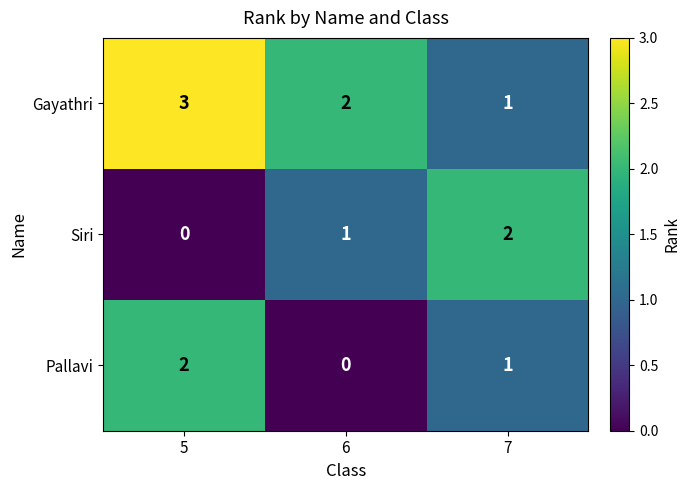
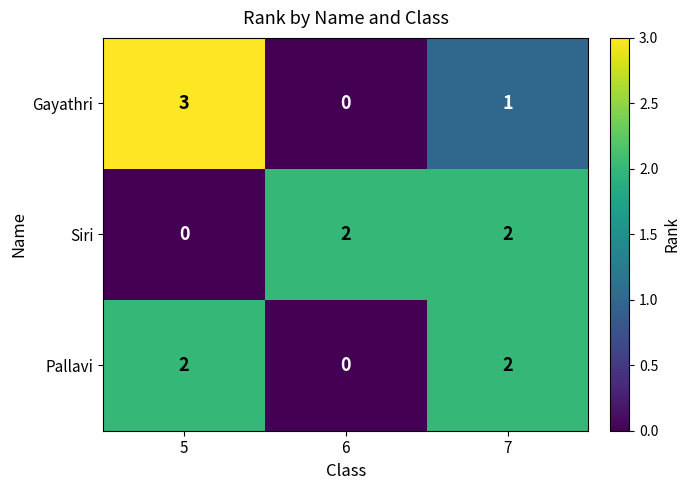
Gayathri, 6: 2 -> 0
Siri, 6: 1 -> 2
Pallavi, 7: 1 -> 2
